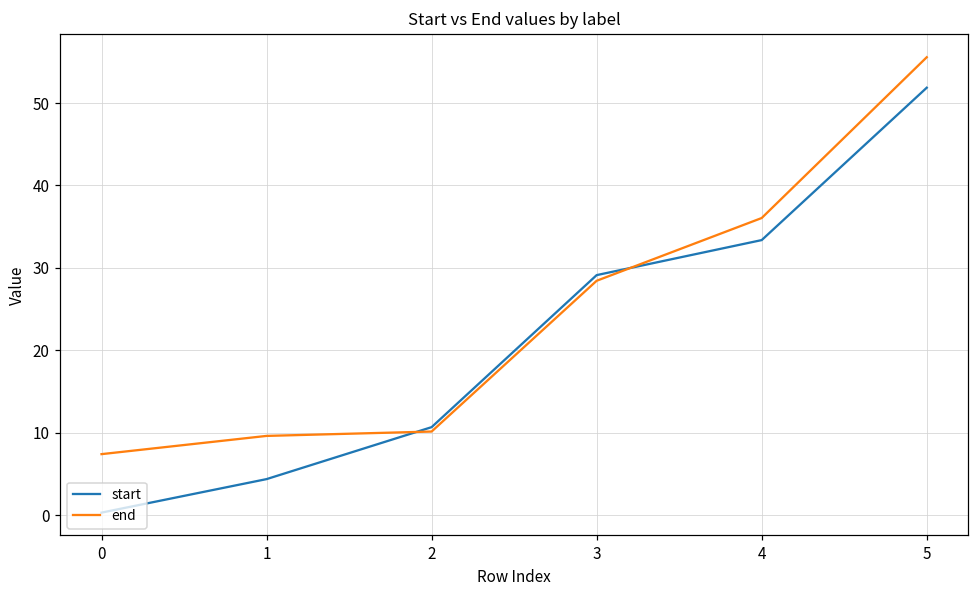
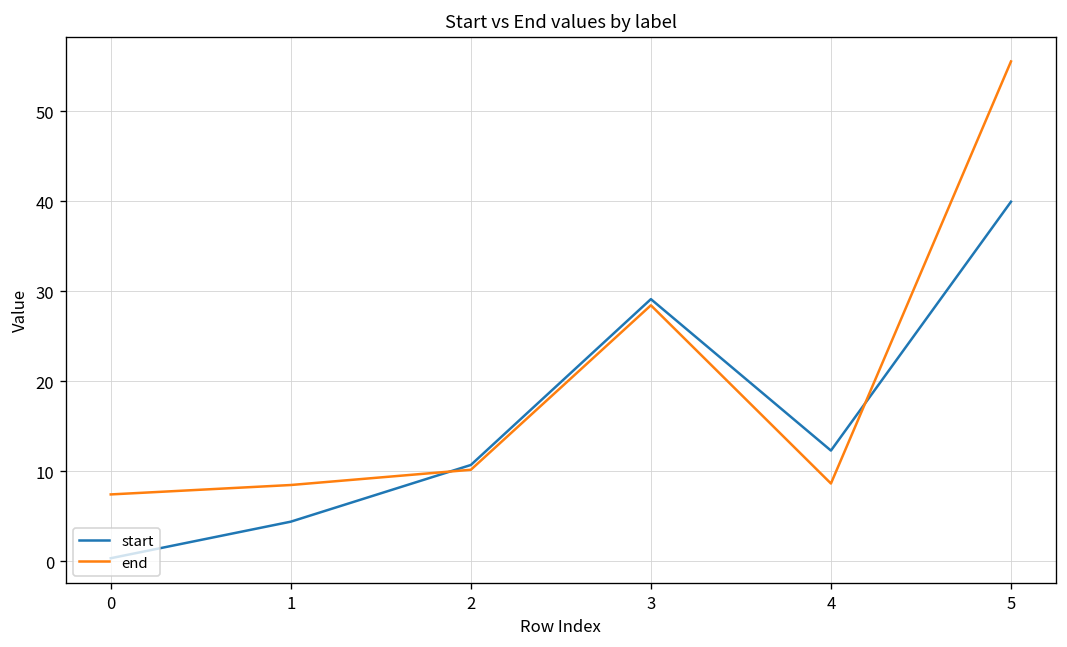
end, 1: 10 -> 8
start, 4: 33 -> 12
end, 4: 36 -> 9
start, 5: 52 -> 40
